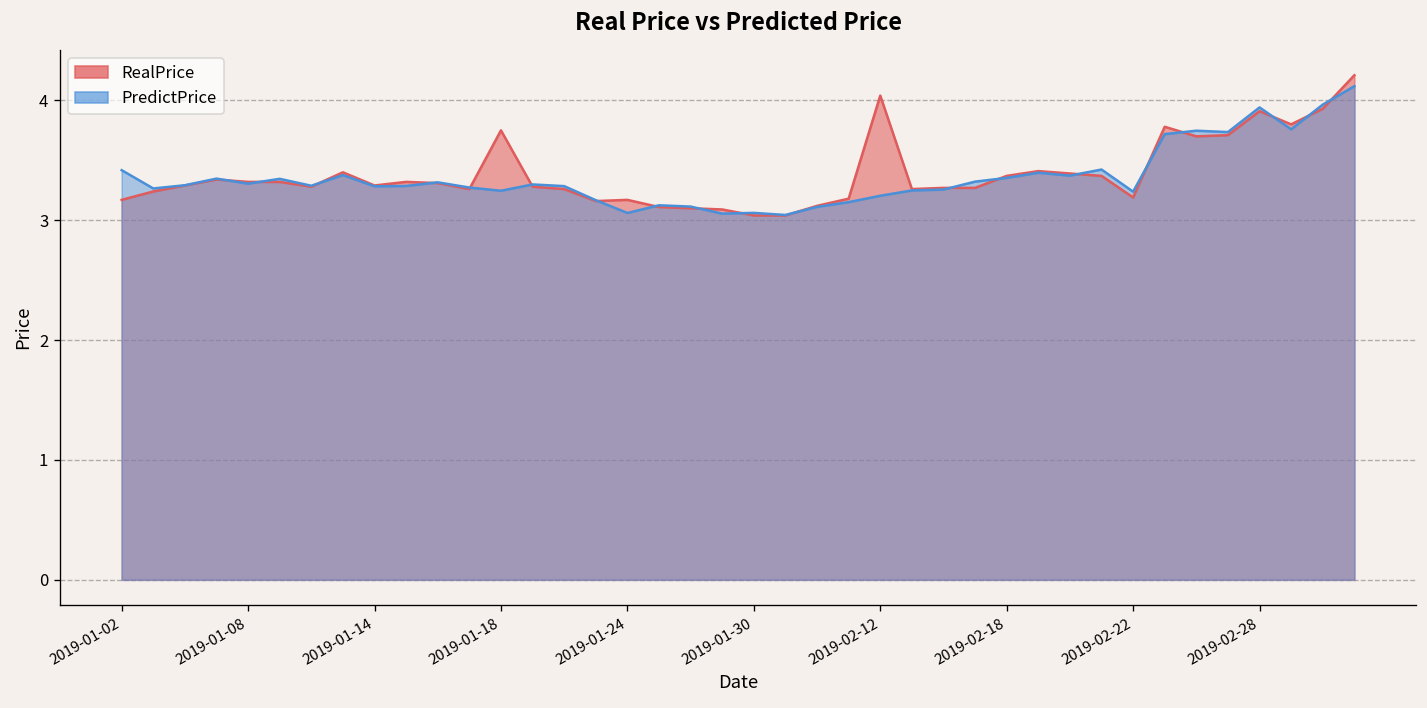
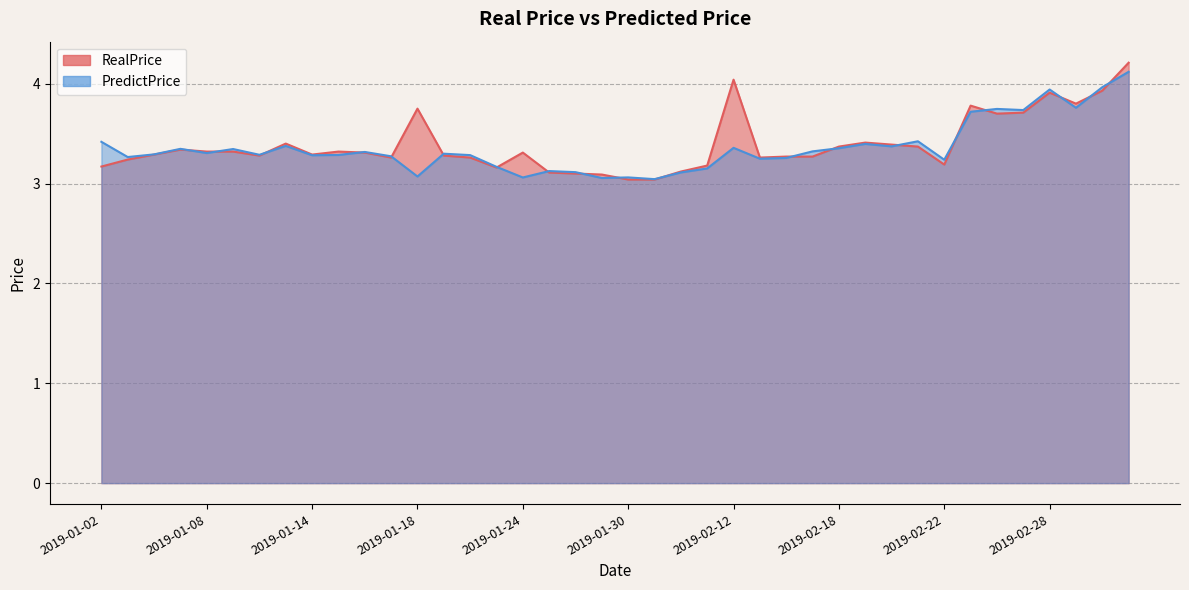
PredictPrice, 2019-01-18: 3.2 -> 3.1
RealPrice, 2019-01-24: 3.2 -> 3.3
PredictPrice, 2019-02-12: 3.2 -> 3.4
